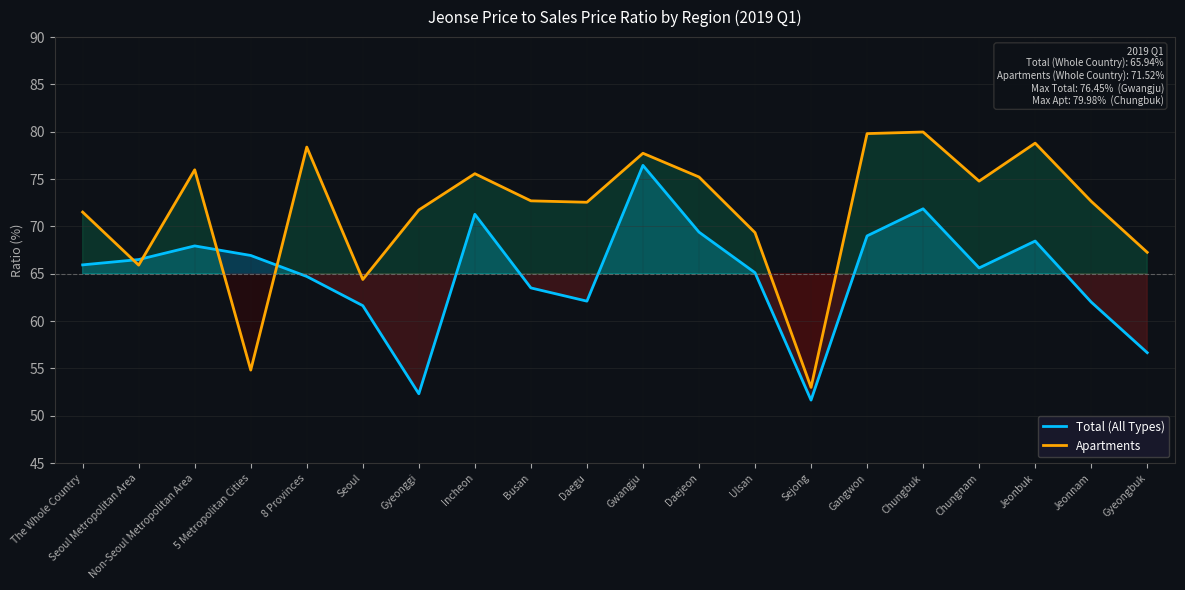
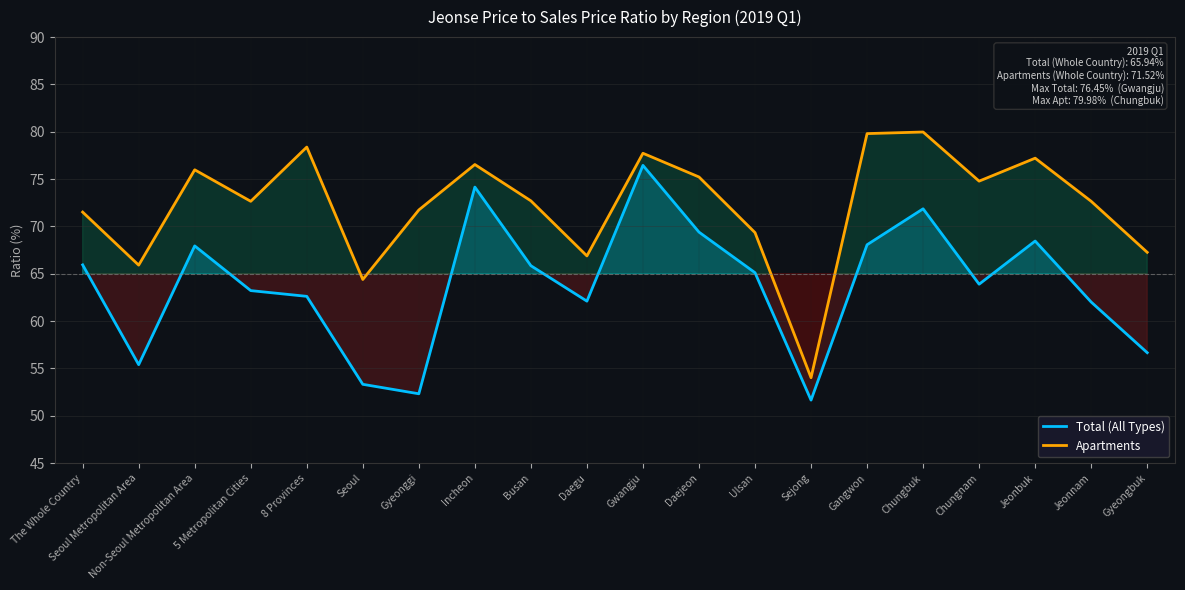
Total (All Types), Seoul Metropolitan Area: 67 -> 55
Total (All Types), 5 Metropolitan Cities: 67 -> 63
Apartments, 5 Metropolitan Cities: 55 -> 73
Total (All Types), 8 Provinces: 65 -> 63
Total (All Types), Seoul: 62 -> 53
Total (All Types), Incheon: 71 -> 74
Apartments, Incheon: 76 -> 77
Total (All Types), Busan: 64 -> 66
Apartments, Daegu: 73 -> 67
Apartments, Sejong: 53 -> 54
Total (All Types), Gangwon: 69 -> 68
Total (All Types), Chungnam: 66 -> 64
Apartments, Jeonbuk: 79 -> 77
